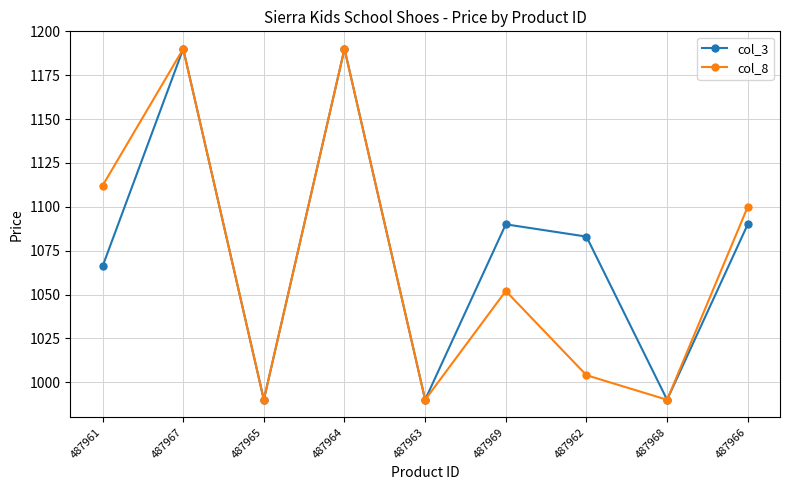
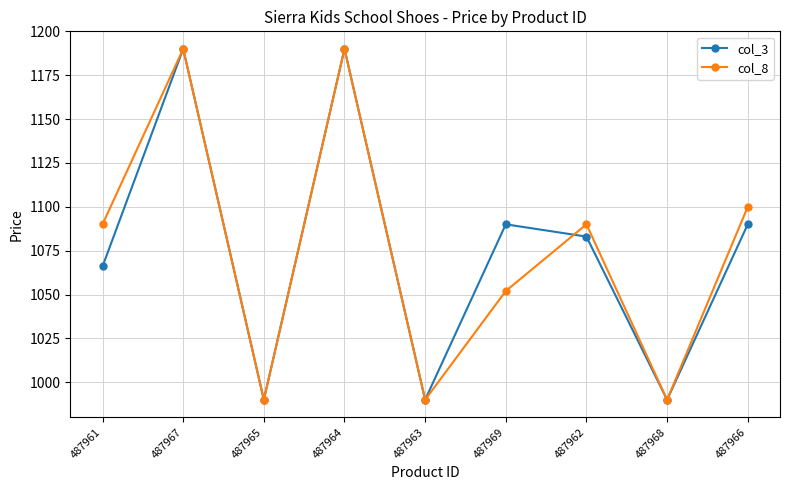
col_8, 487961: 1112 -> 1090
col_8, 487962: 1004 -> 1090
